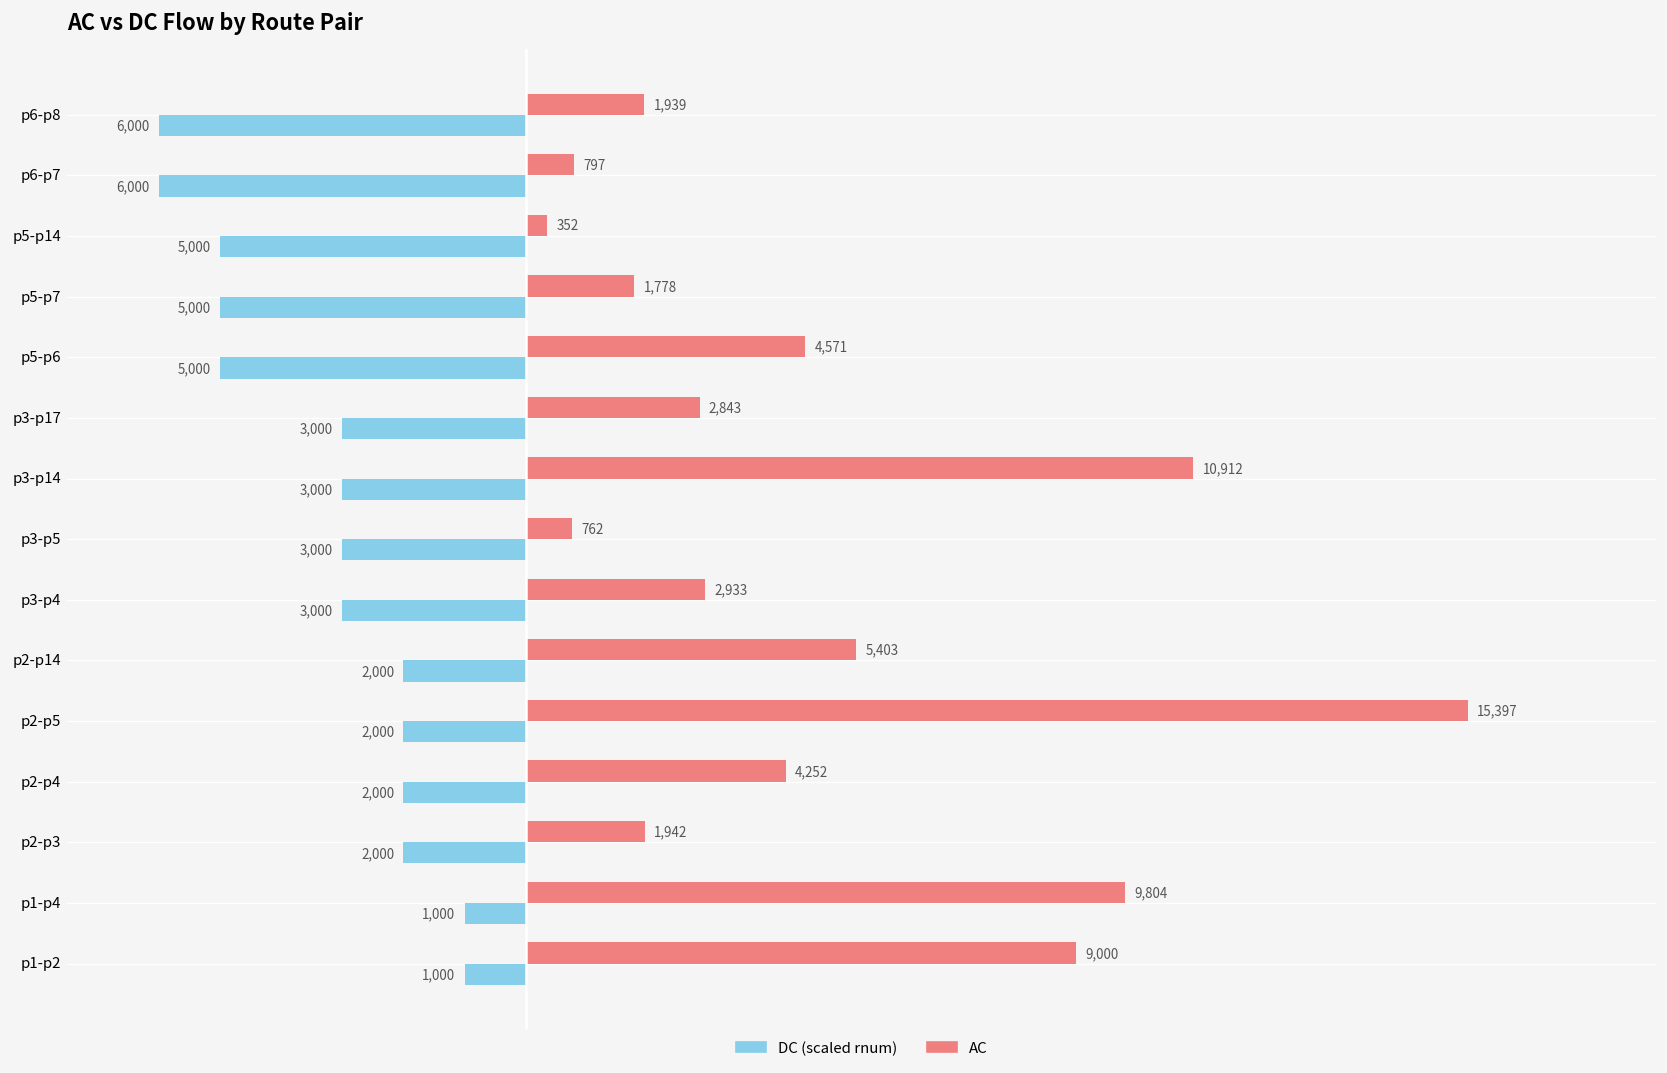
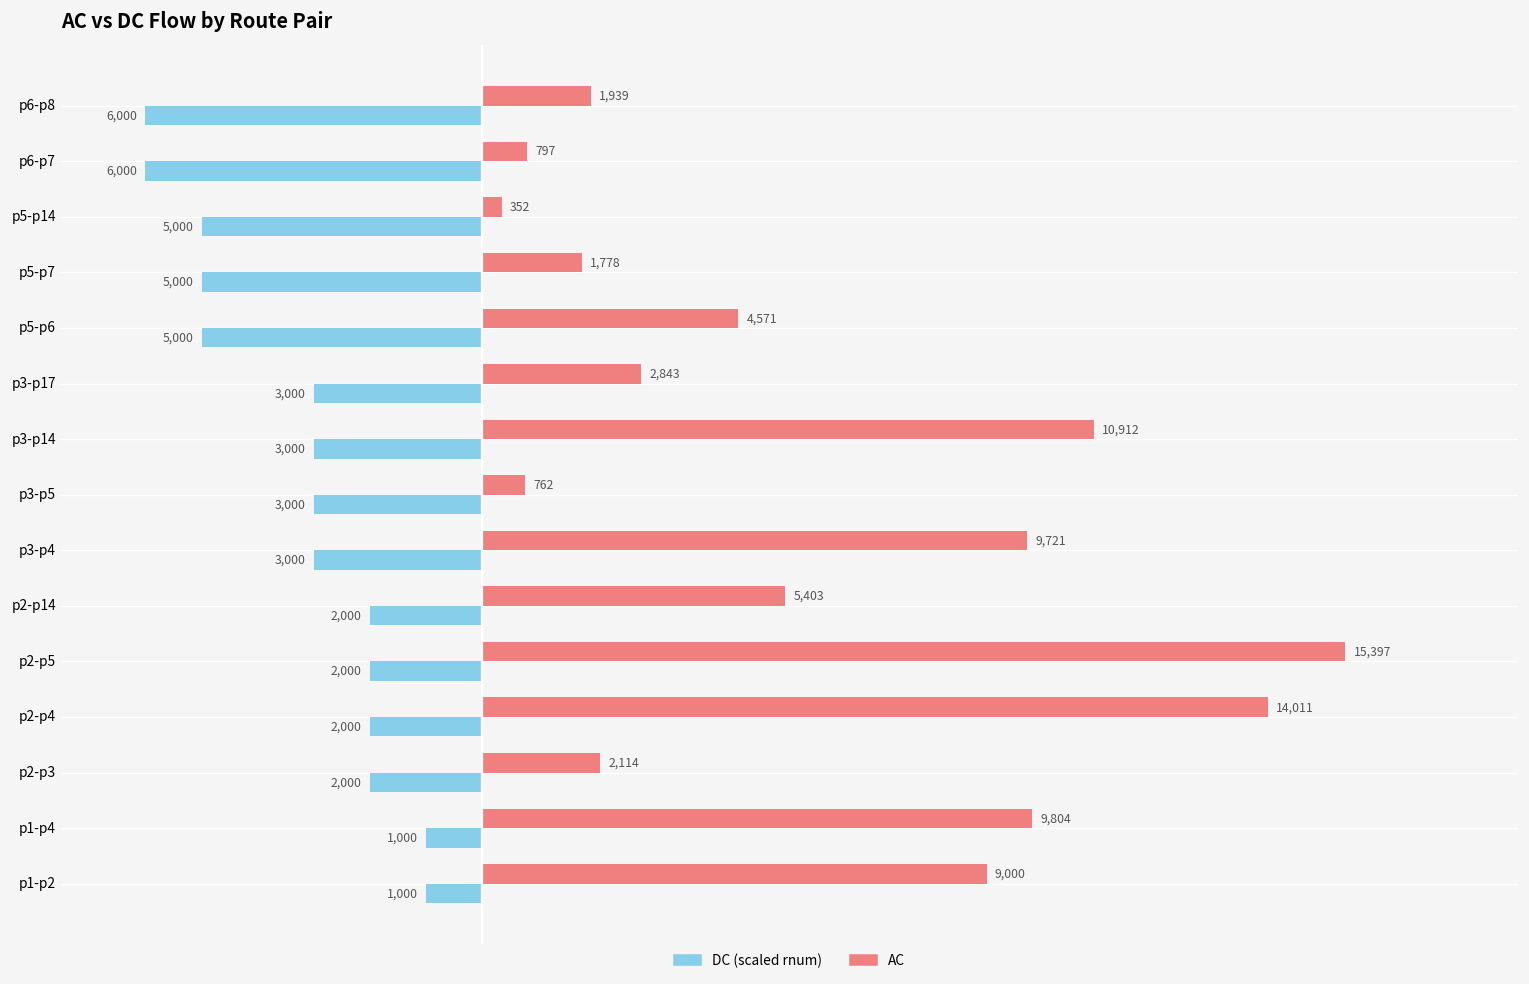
AC, p3-p4: 2,933 -> 9,721
AC, p2-p4: 4,252 -> 14,011
AC, p2-p3: 1,942 -> 2,114
